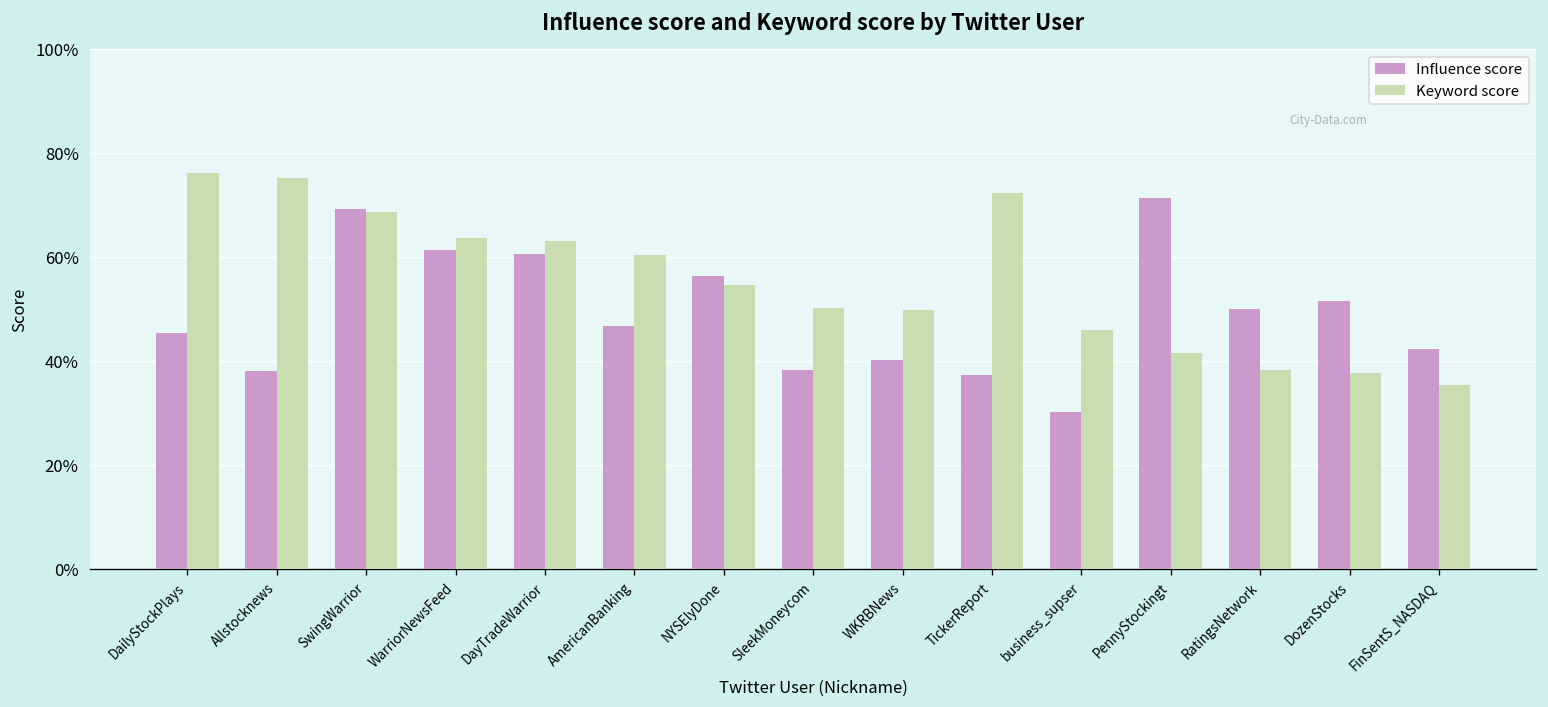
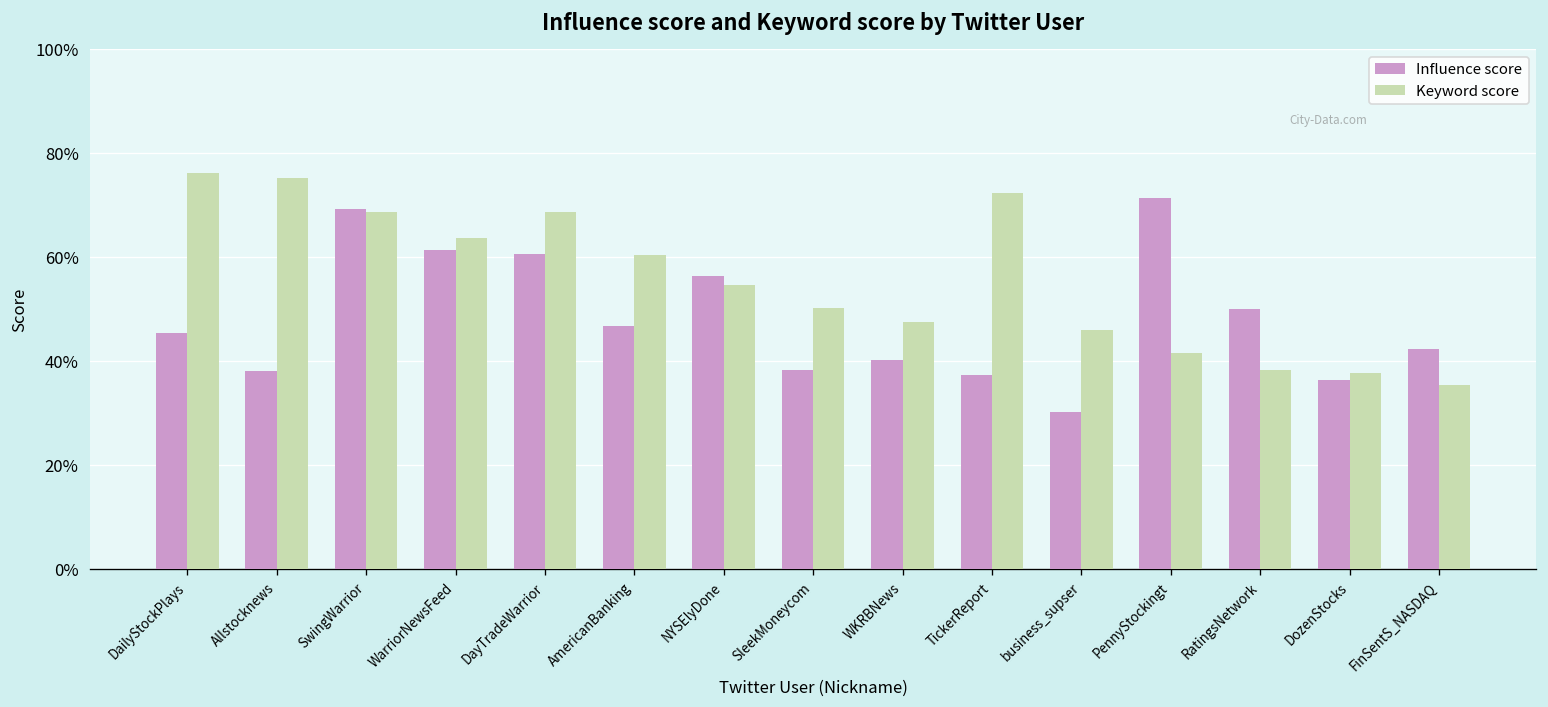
Keyword score, DayTradeWarrior: 63% -> 69%
Keyword score, WKRBNews: 50% -> 48%
Influence score, DozenStocks: 52% -> 36%
